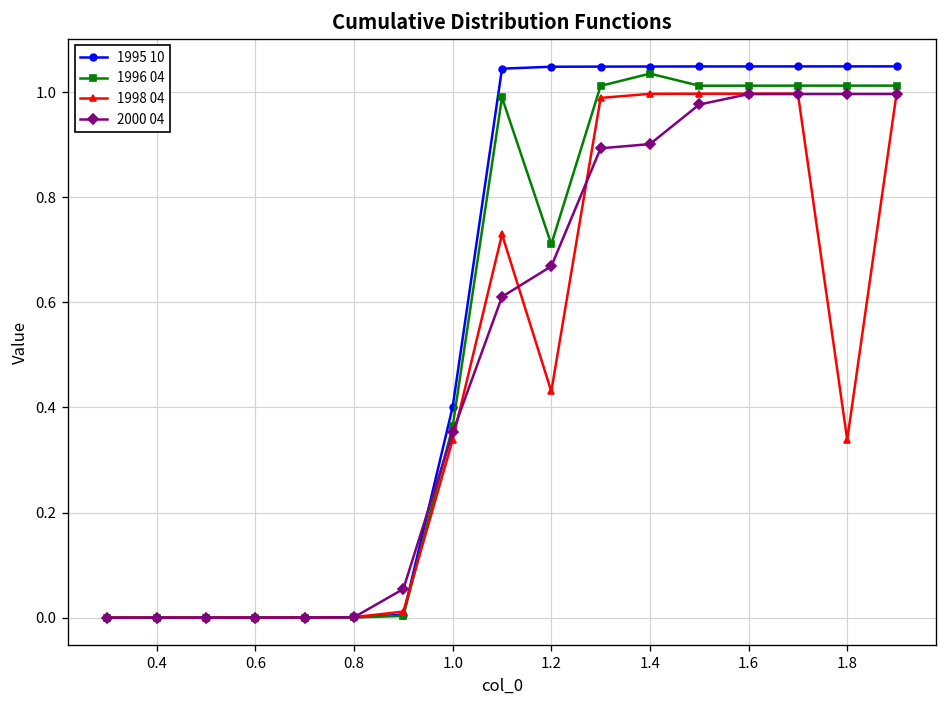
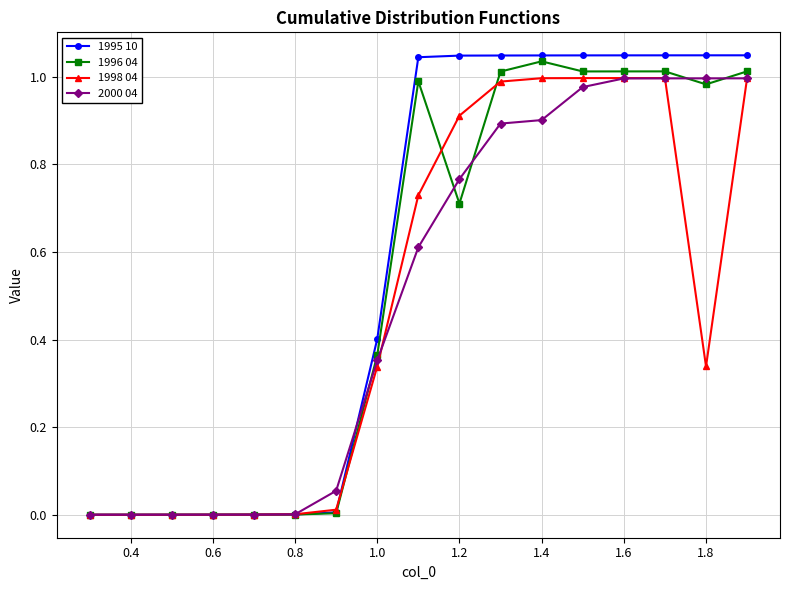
1998 04, 1.2: 0.43 -> 0.91
2000 04, 1.2: 0.67 -> 0.77
1996 04, 1.8: 1.01 -> 0.98
